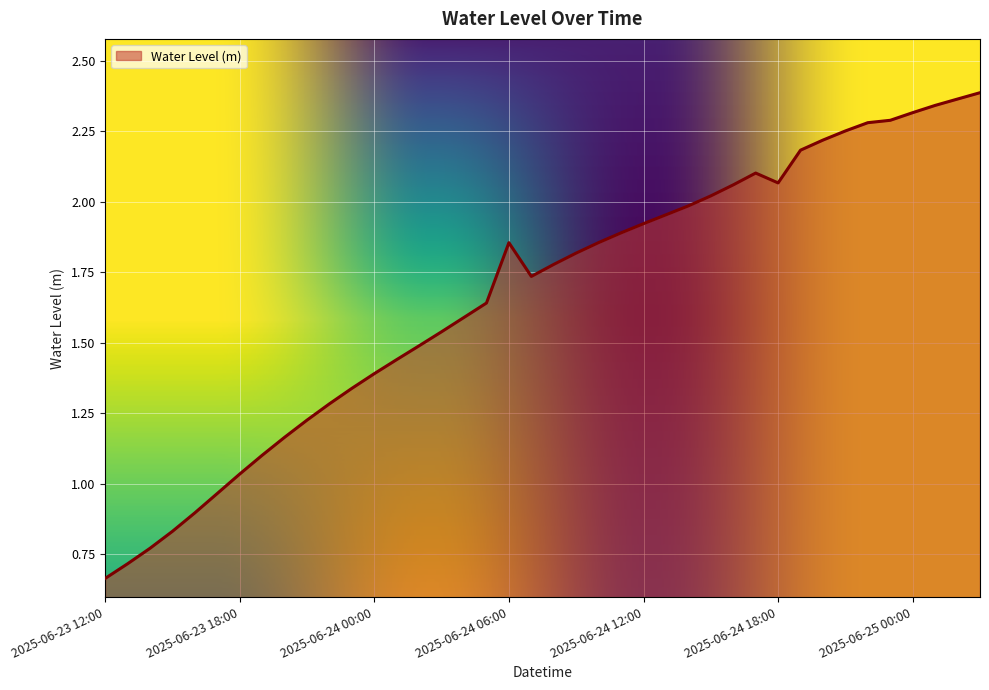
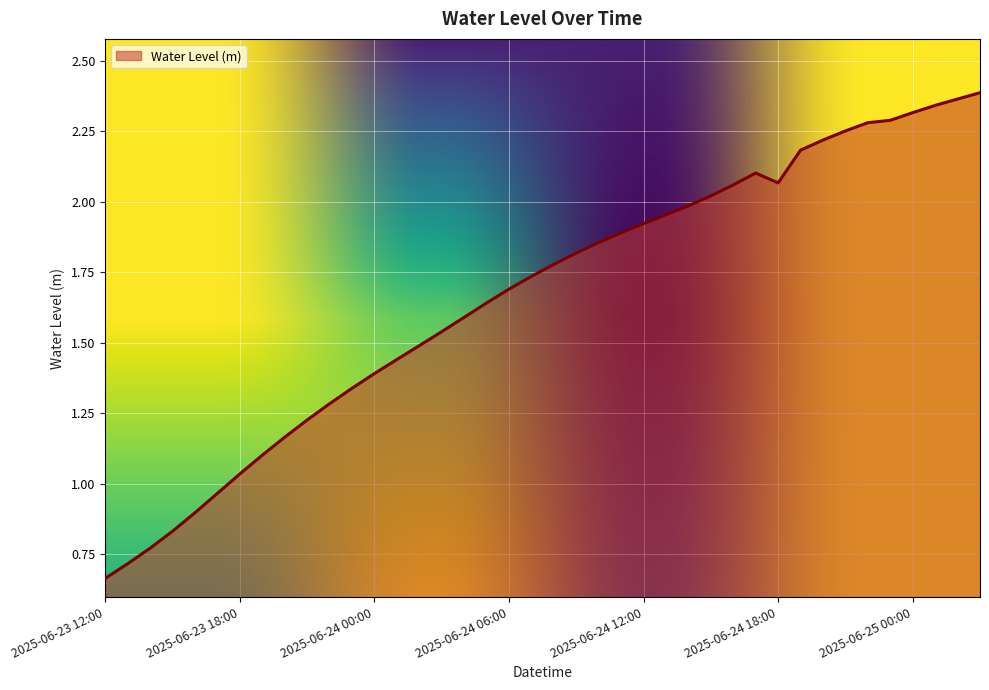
2025-06-24 06:00: 1.85 -> 1.69
